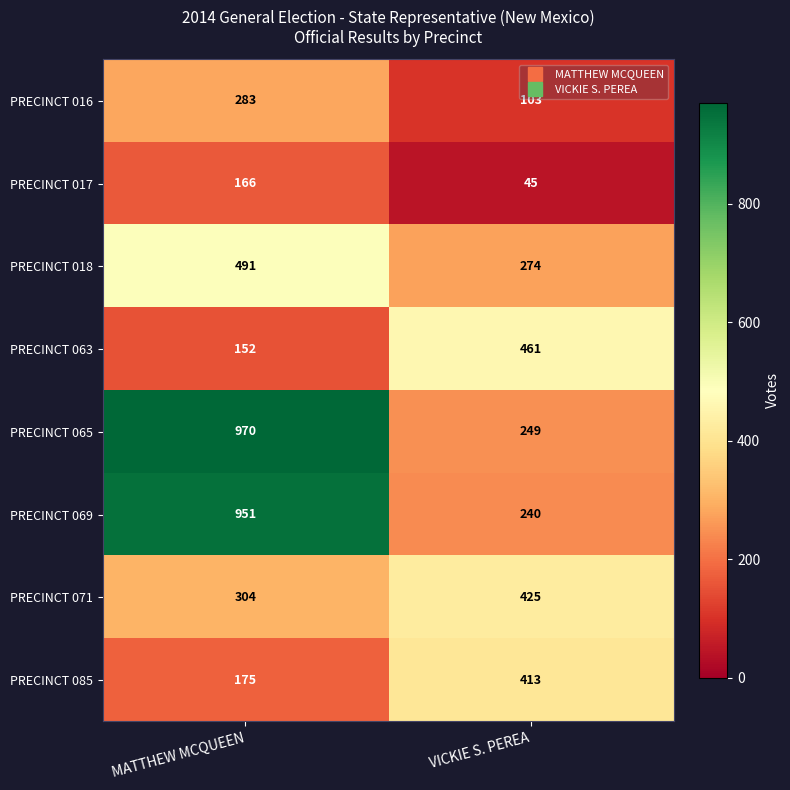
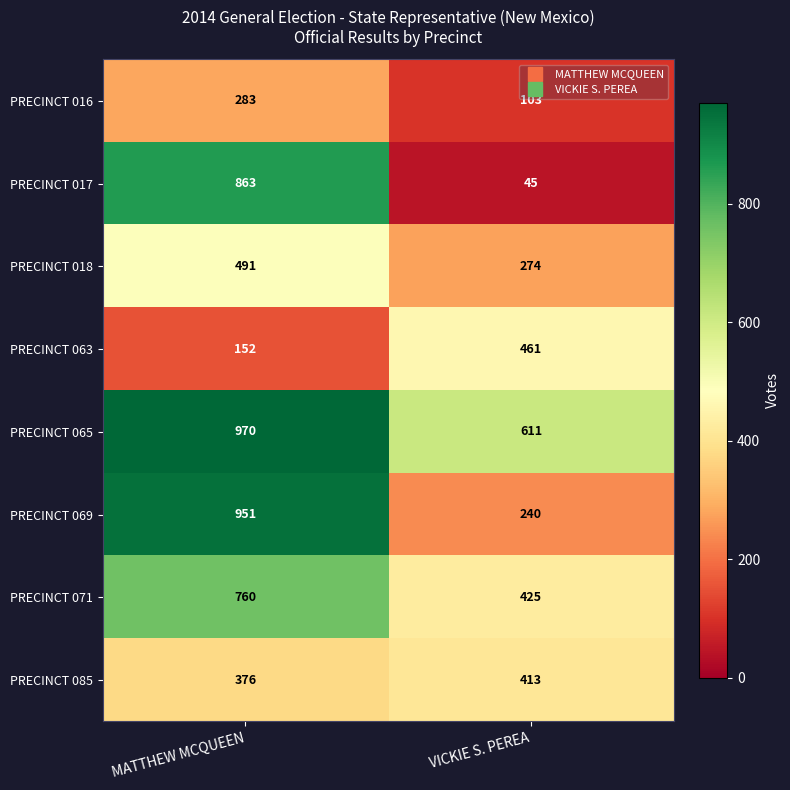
PRECINCT 017, MATTHEW MCQUEEN: 166 -> 863
PRECINCT 065, VICKIE S. PEREA: 249 -> 611
PRECINCT 071, MATTHEW MCQUEEN: 304 -> 760
PRECINCT 085, MATTHEW MCQUEEN: 175 -> 376
